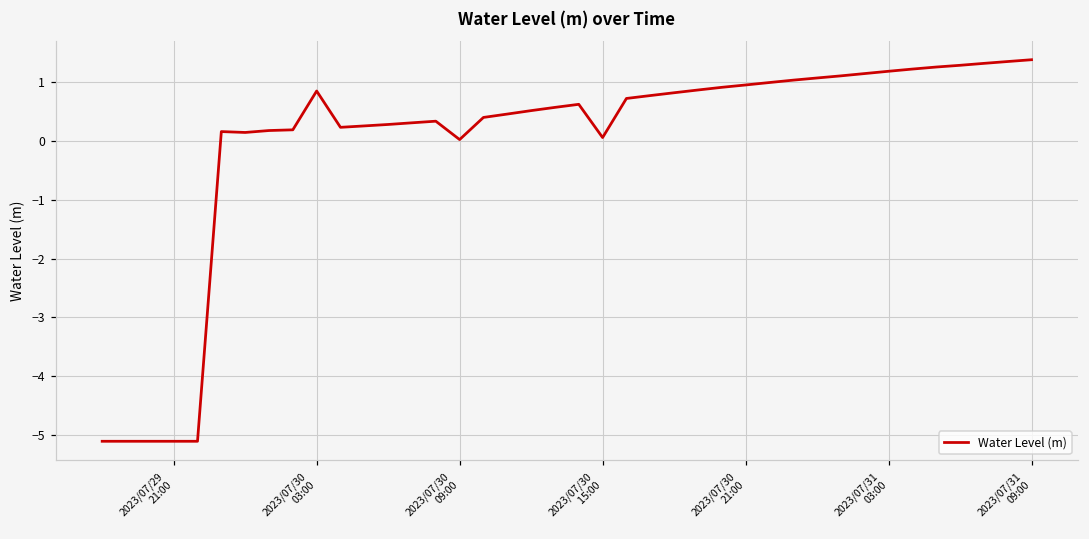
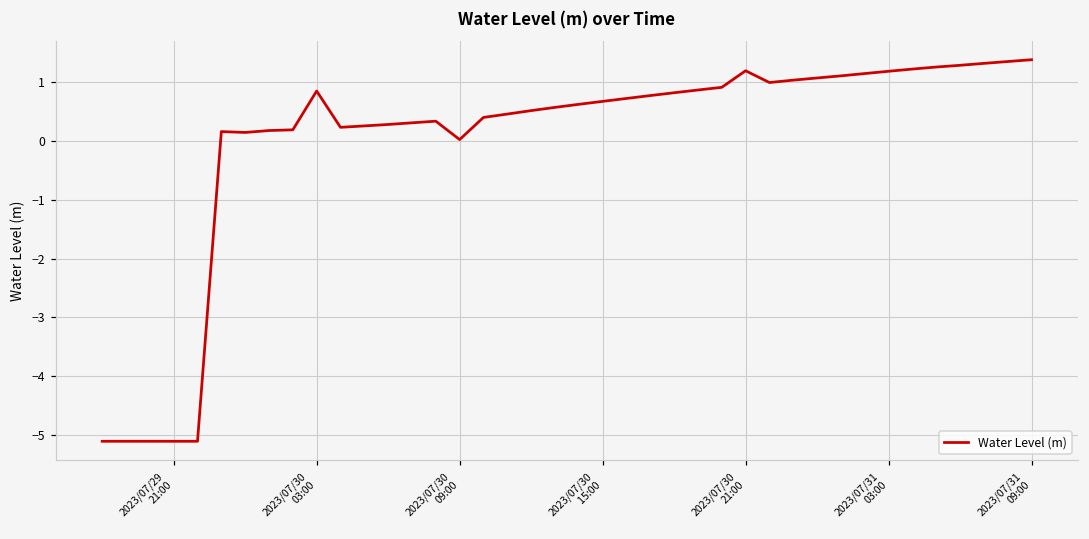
2023/07/30 15:00: 0.1 -> 0.7
2023/07/30 21:00: 0.9 -> 1.2
